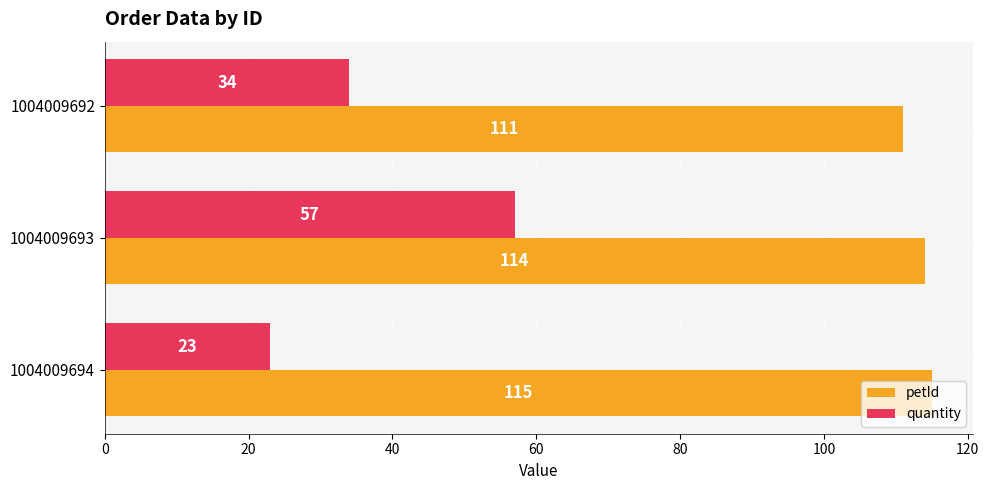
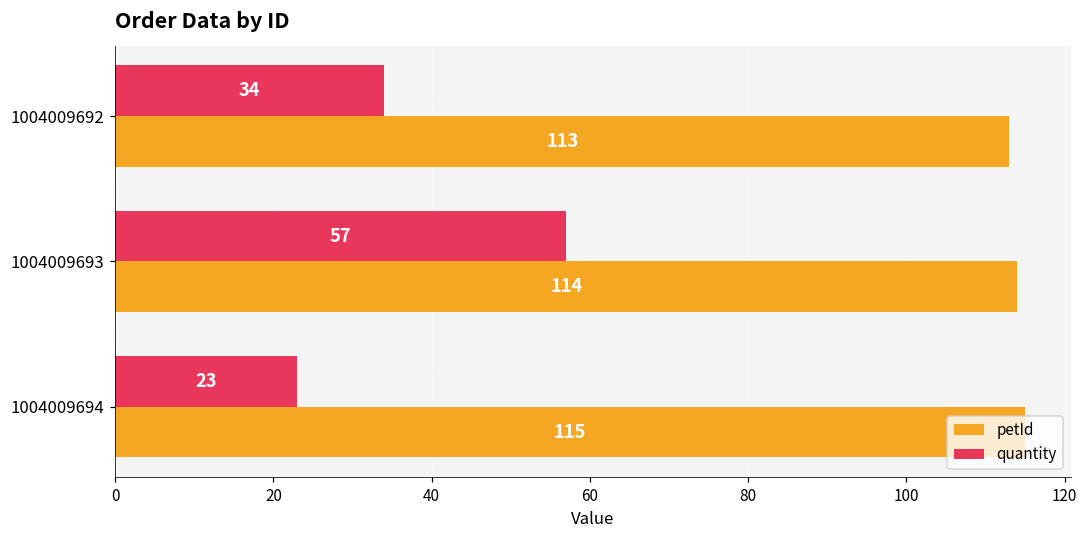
petId, 1004009692: 111 -> 113
